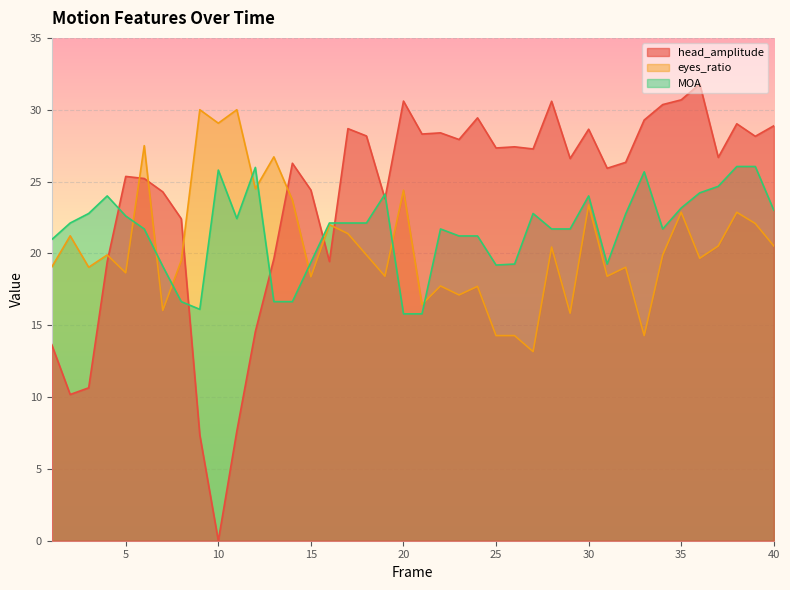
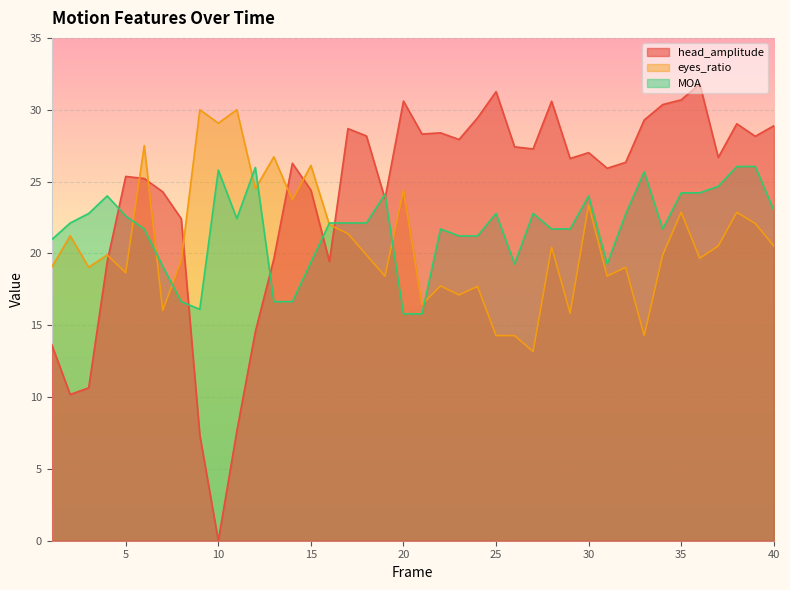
eyes_ratio, 15: 18.4 -> 26.1
head_amplitude, 25: 27.3 -> 31.3
MOA, 25: 19.2 -> 22.8
head_amplitude, 30: 28.6 -> 27.0
MOA, 35: 23.2 -> 24.2
